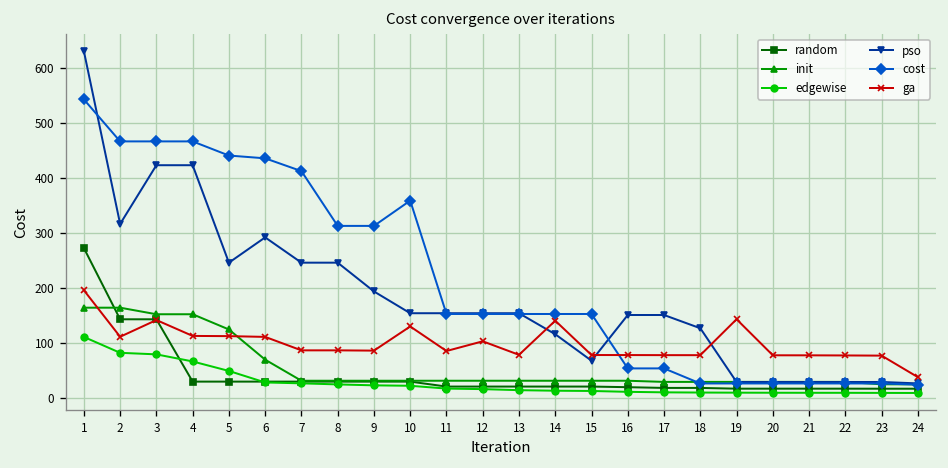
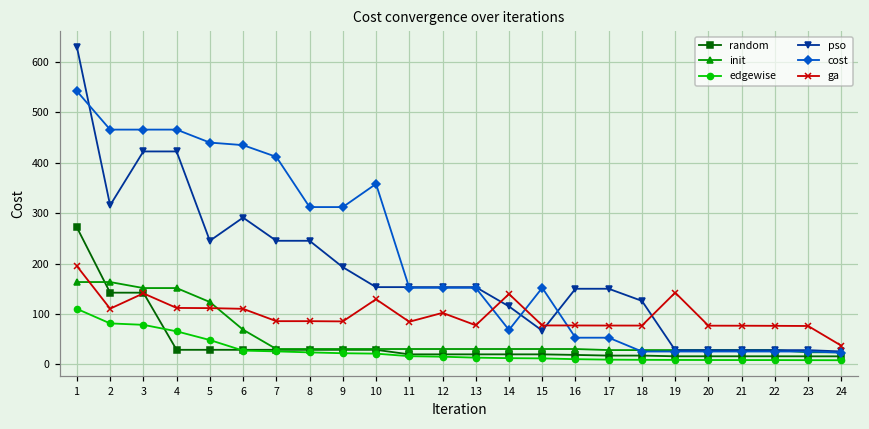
cost, 14: 150 -> 70
